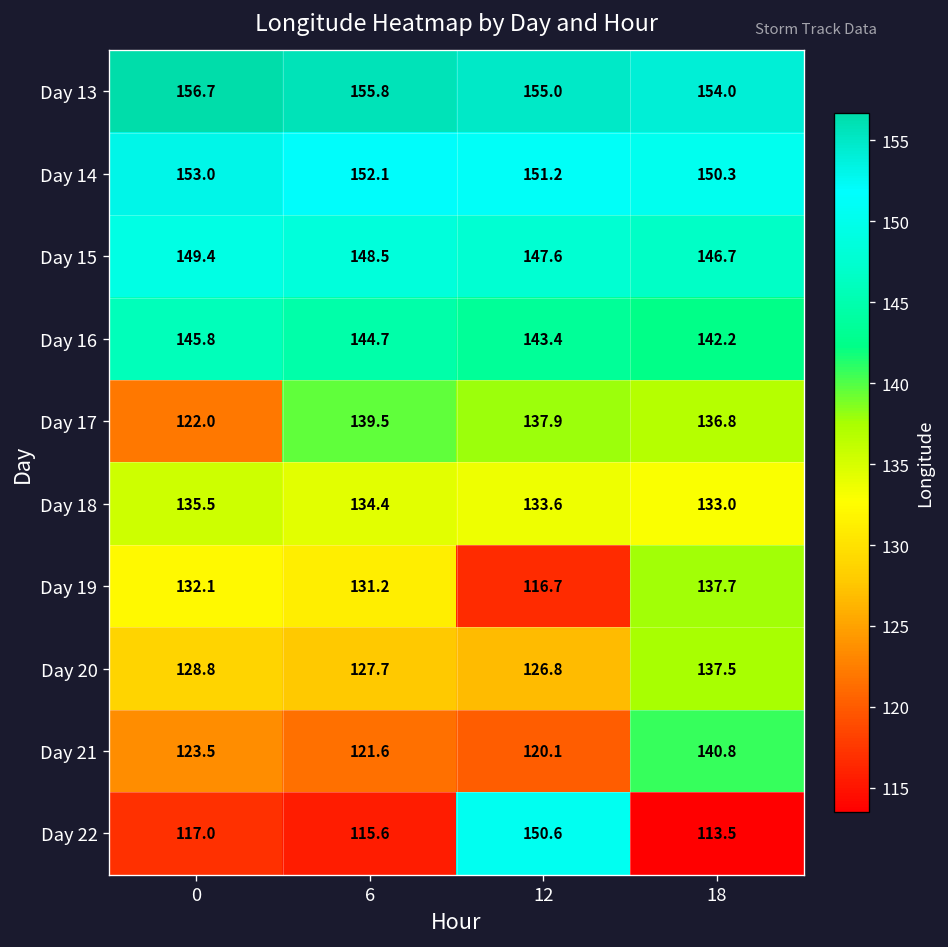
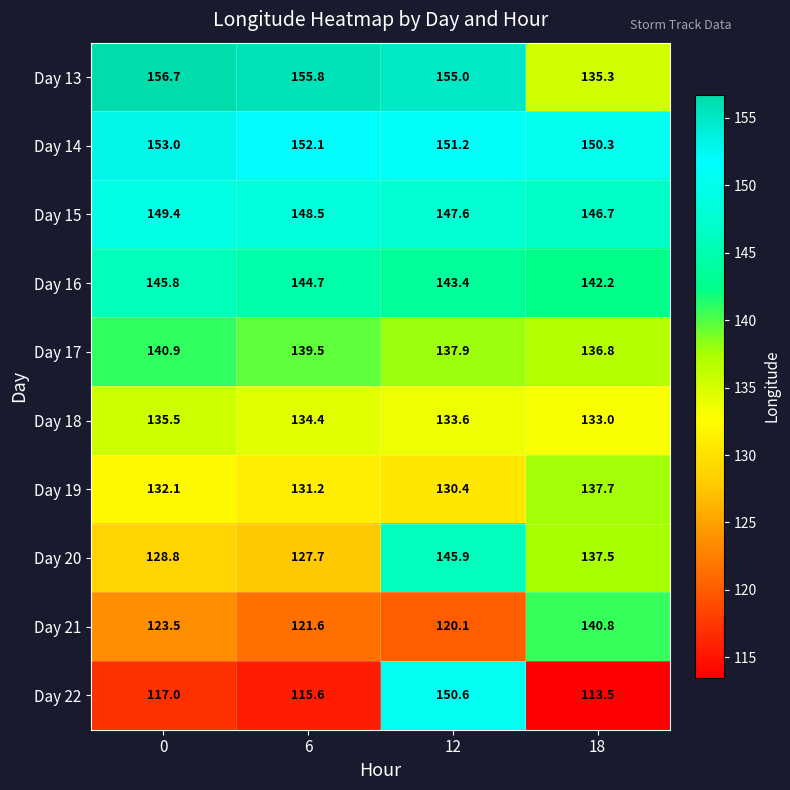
Day 13, 18: 154.0 -> 135.3
Day 17, 0: 122.0 -> 140.9
Day 19, 12: 116.7 -> 130.4
Day 20, 12: 126.8 -> 145.9
